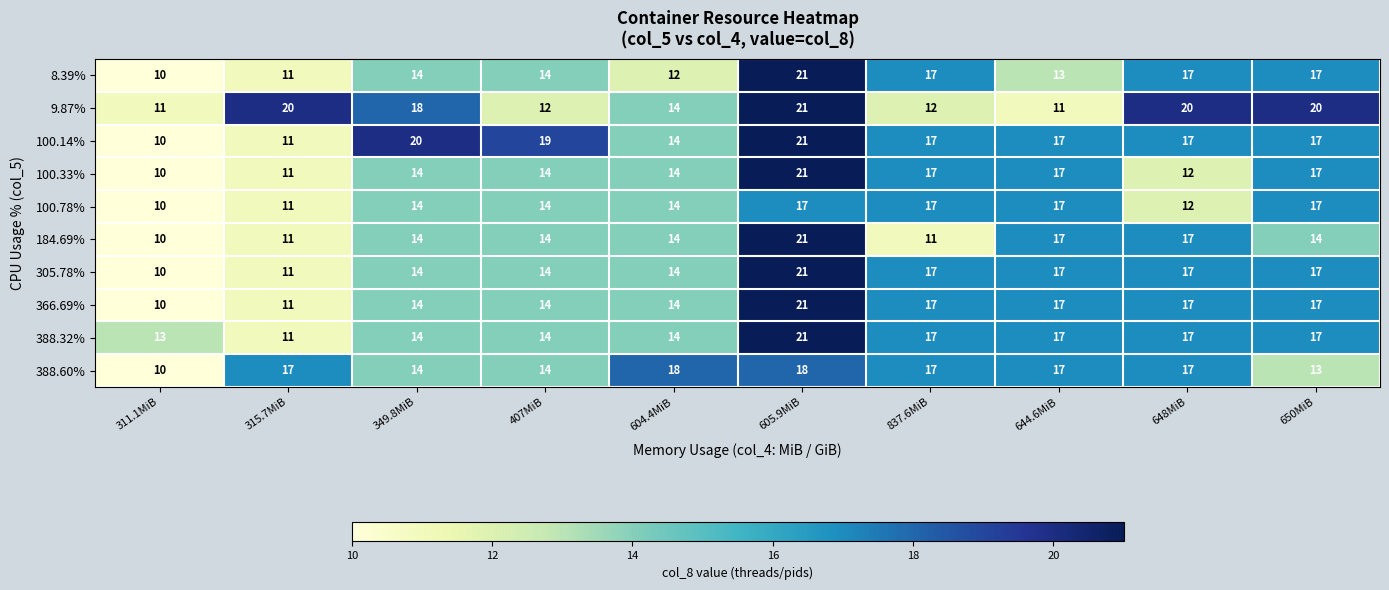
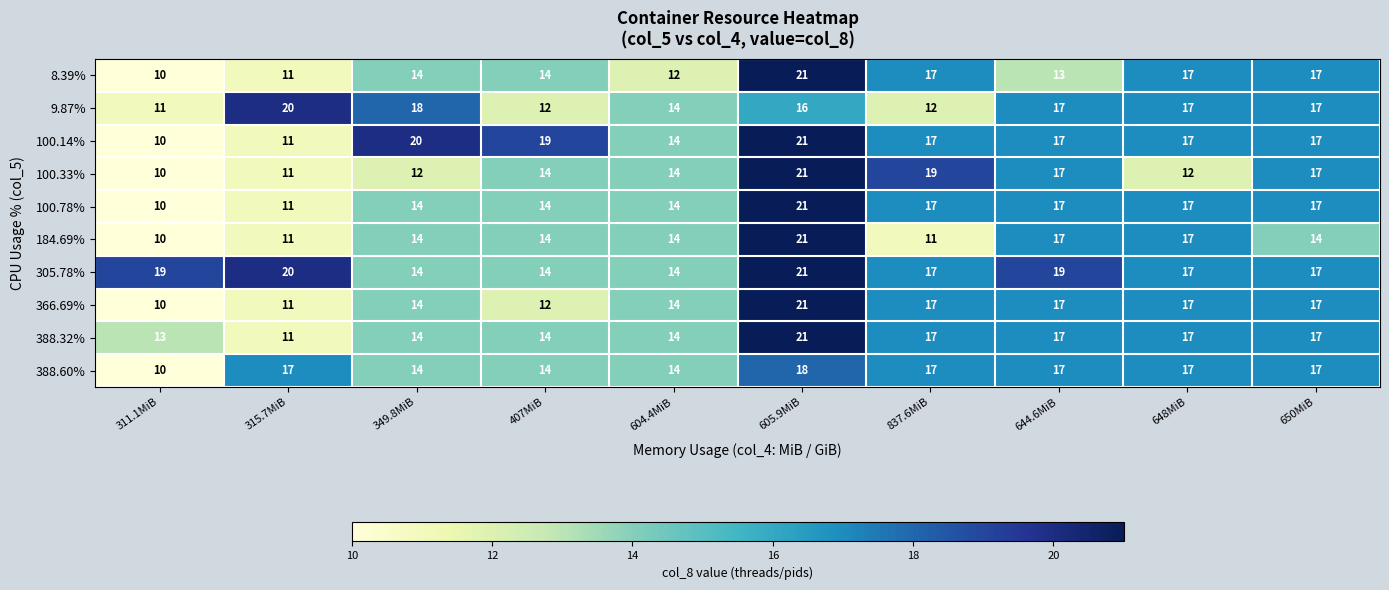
9.87%, 605.9MiB: 21 -> 16
9.87%, 644.6MiB: 11 -> 17
9.87%, 648MiB: 20 -> 17
9.87%, 650MiB: 20 -> 17
100.33%, 349.8MiB: 14 -> 12
100.33%, 837.6MiB: 17 -> 19
100.78%, 605.9MiB: 17 -> 21
100.78%, 648MiB: 12 -> 17
305.78%, 311.1MiB: 10 -> 19
305.78%, 315.7MiB: 11 -> 20
305.78%, 644.6MiB: 17 -> 19
366.69%, 407MiB: 14 -> 12
388.60%, 604.4MiB: 18 -> 14
388.60%, 650MiB: 13 -> 17
